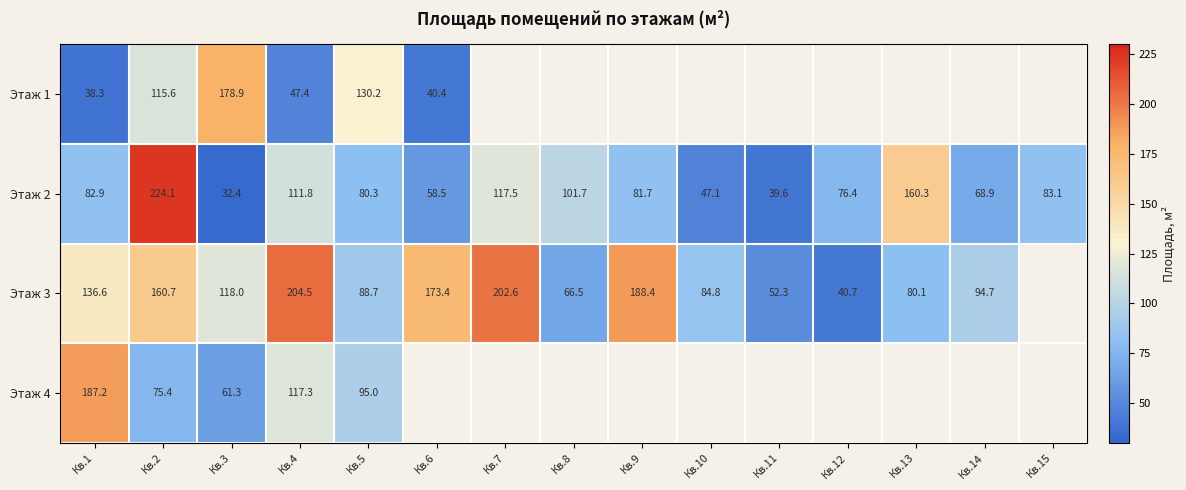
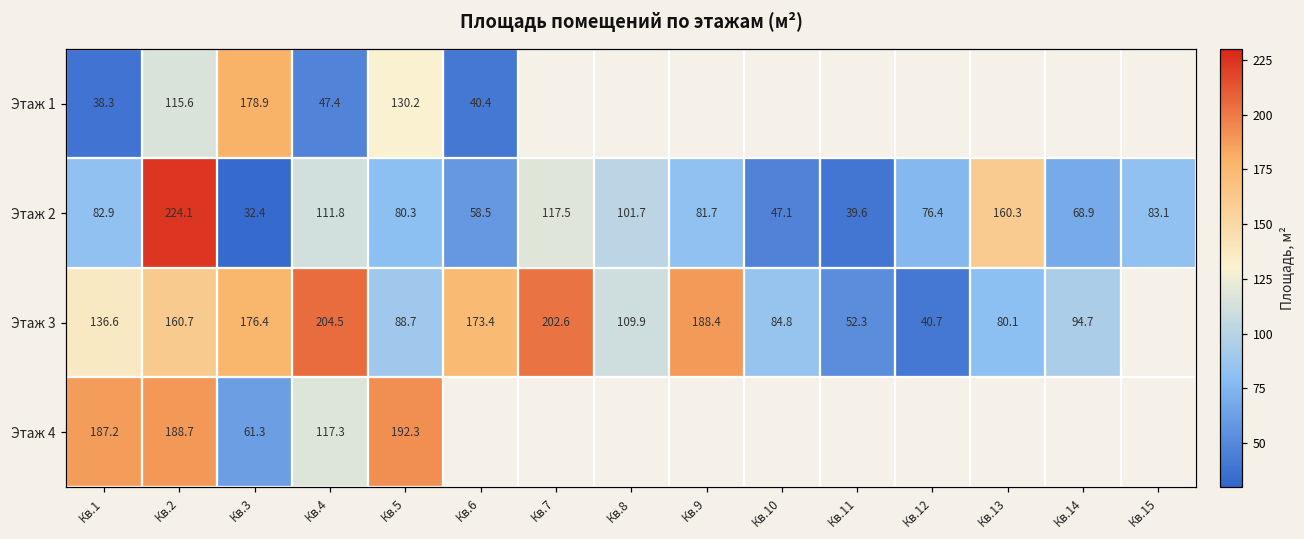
Этаж 3, Кв.3: 118.0 -> 176.4
Этаж 3, Кв.8: 66.5 -> 109.9
Этаж 4, Кв.2: 75.4 -> 188.7
Этаж 4, Кв.5: 95.0 -> 192.3
